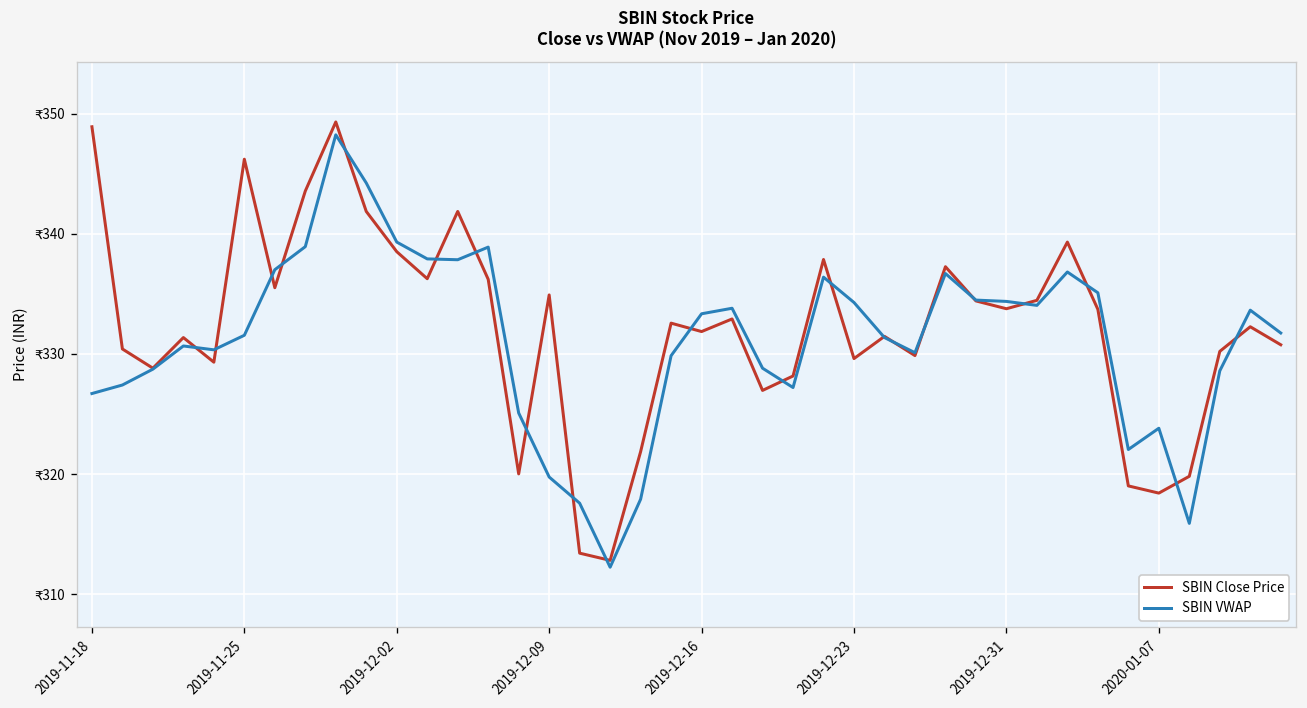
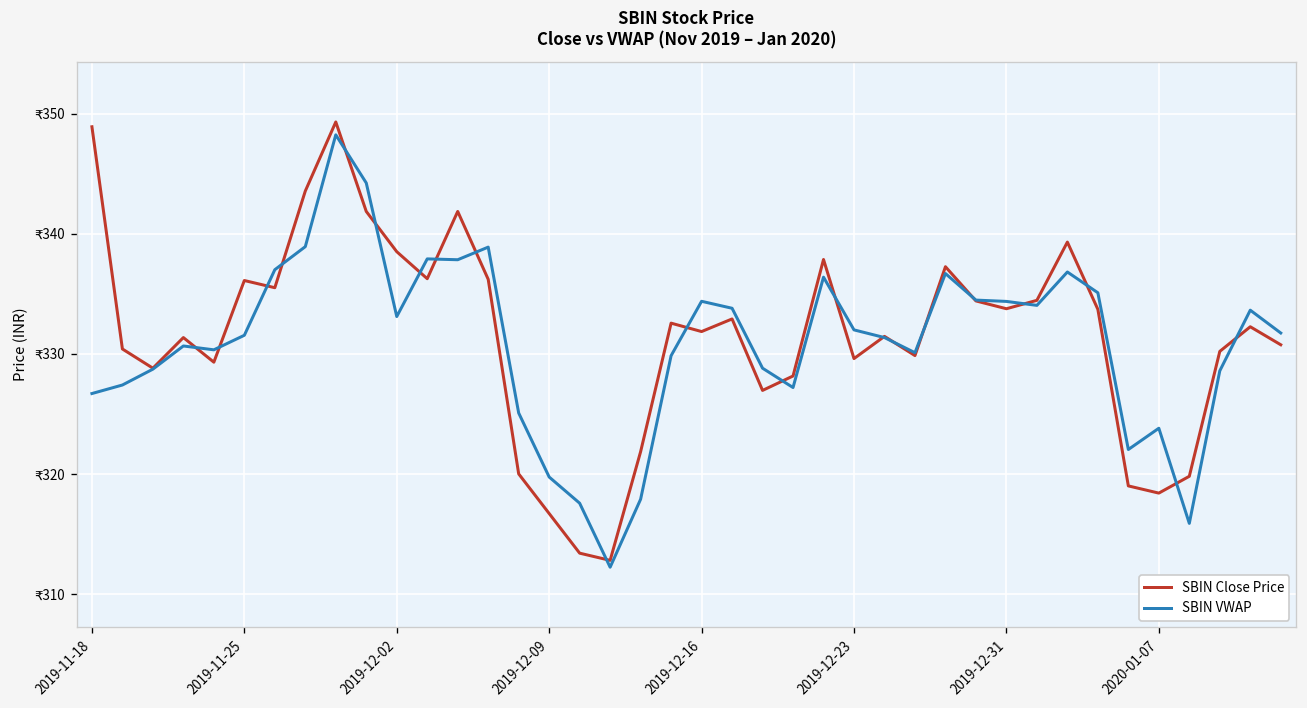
SBIN Close Price, 2019-11-25: ₹346.2 -> ₹336.1
SBIN VWAP, 2019-12-02: ₹339.3 -> ₹333.1
SBIN Close Price, 2019-12-09: ₹334.9 -> ₹316.7
SBIN VWAP, 2019-12-16: ₹333.3 -> ₹334.4
SBIN VWAP, 2019-12-23: ₹334.3 -> ₹332.0
